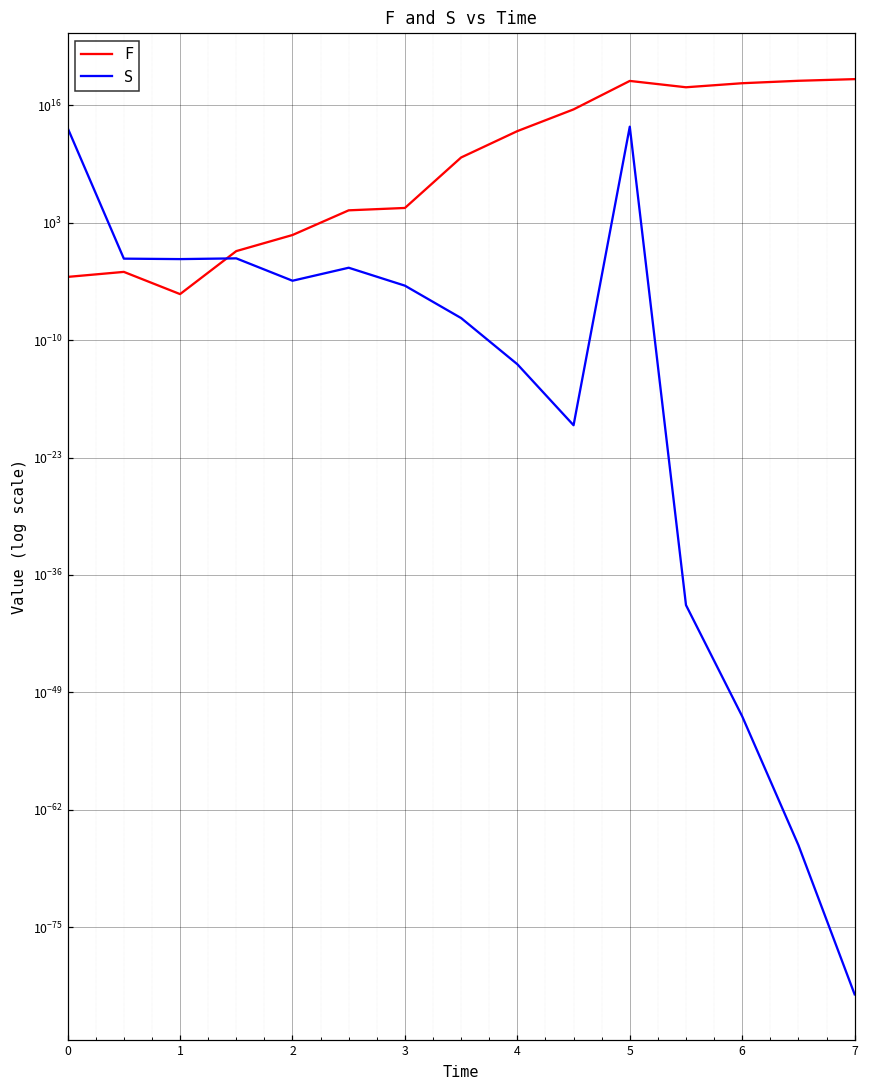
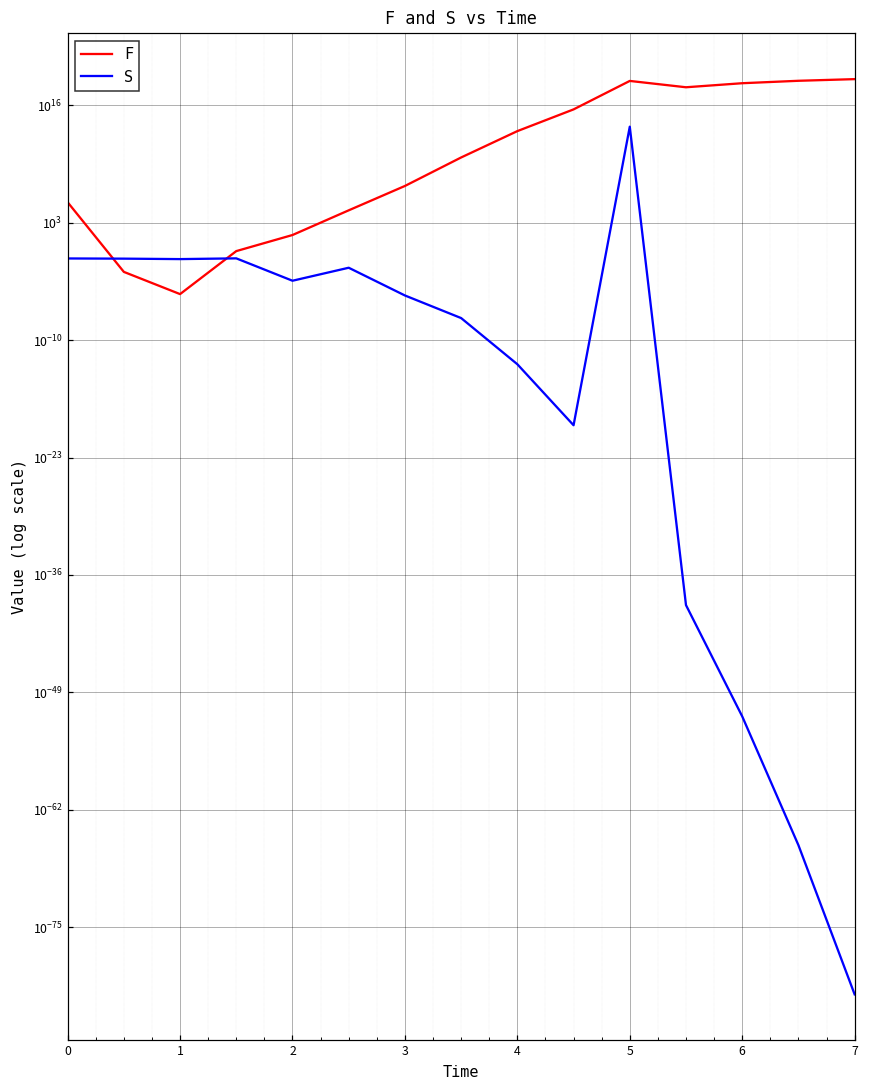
F, 0: 0.001 -> 200000
S, 0: 30000000000000 -> 0.1
F, 3: 0 -> 10000000
S, 3: 0.0001 -> 0.00001
